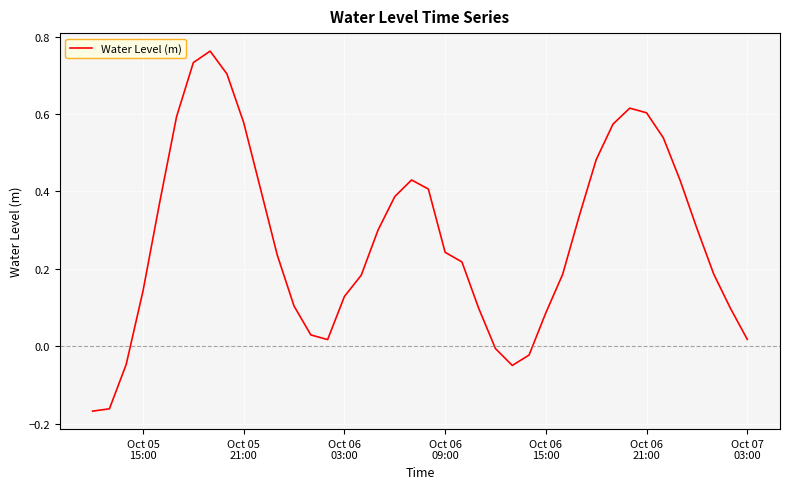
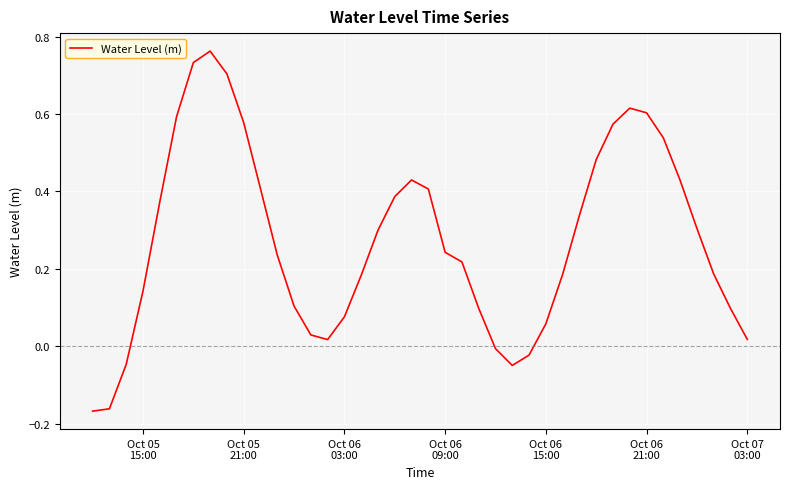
Oct 06 03:00: 0.13 -> 0.08
Oct 06 15:00: 0.09 -> 0.06
